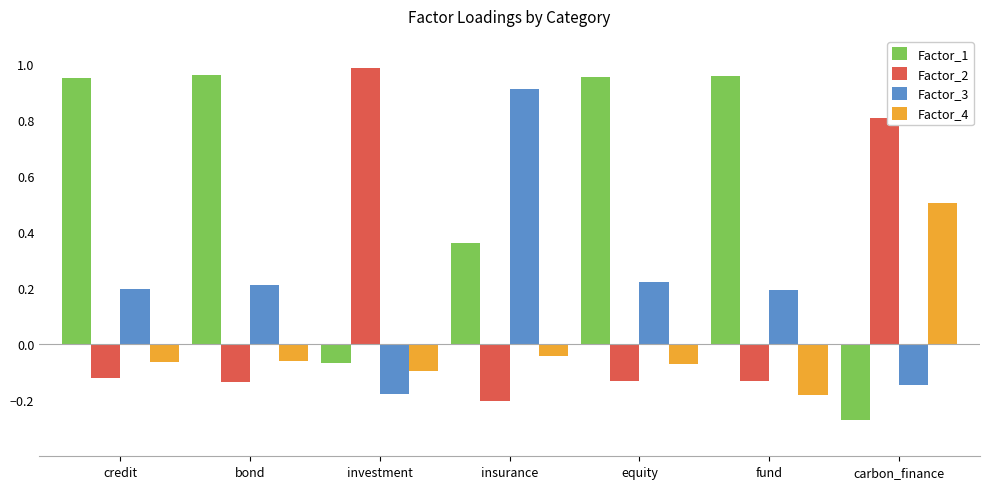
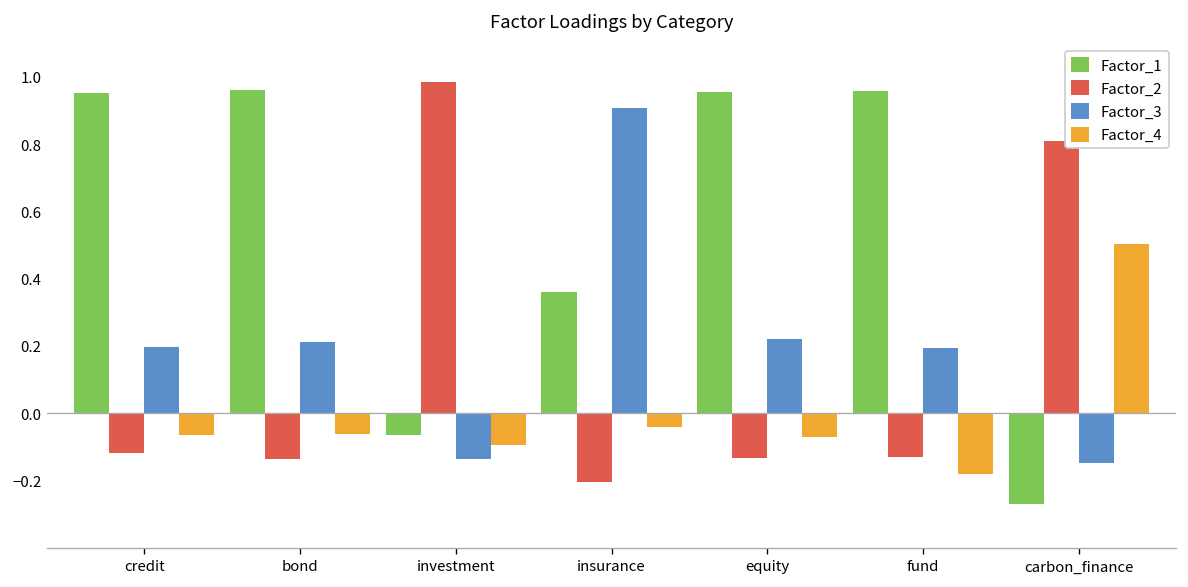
Factor_3, investment: -0.18 -> -0.14
